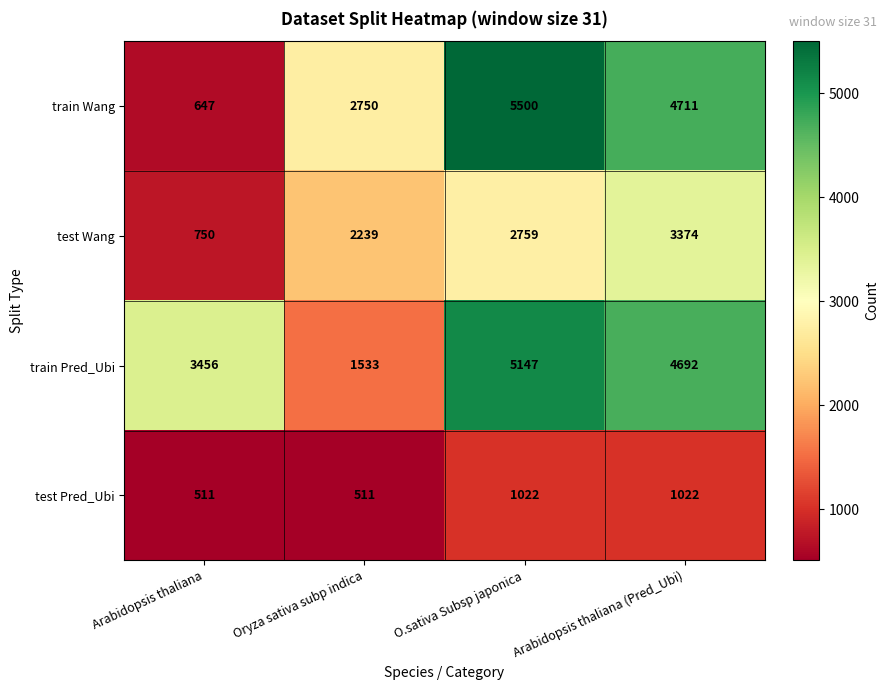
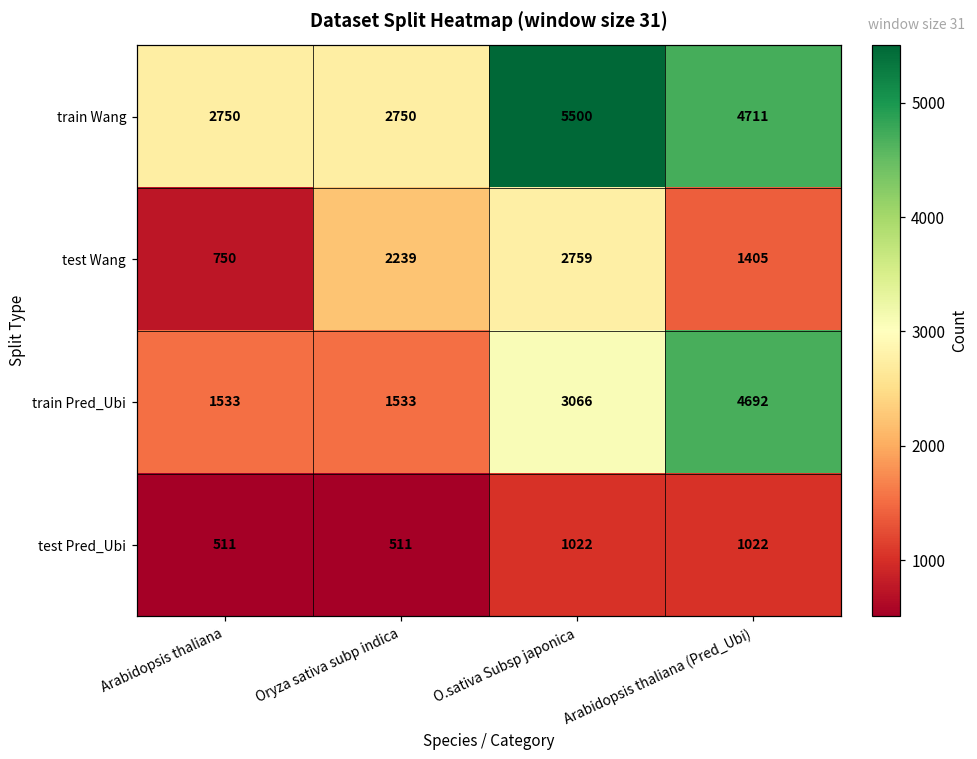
train Wang, Arabidopsis thaliana: 647 -> 2750
test Wang, Arabidopsis thaliana (Pred_Ubi): 3374 -> 1405
train Pred_Ubi, Arabidopsis thaliana: 3456 -> 1533
train Pred_Ubi, O.sativa Subsp japonica: 5147 -> 3066
